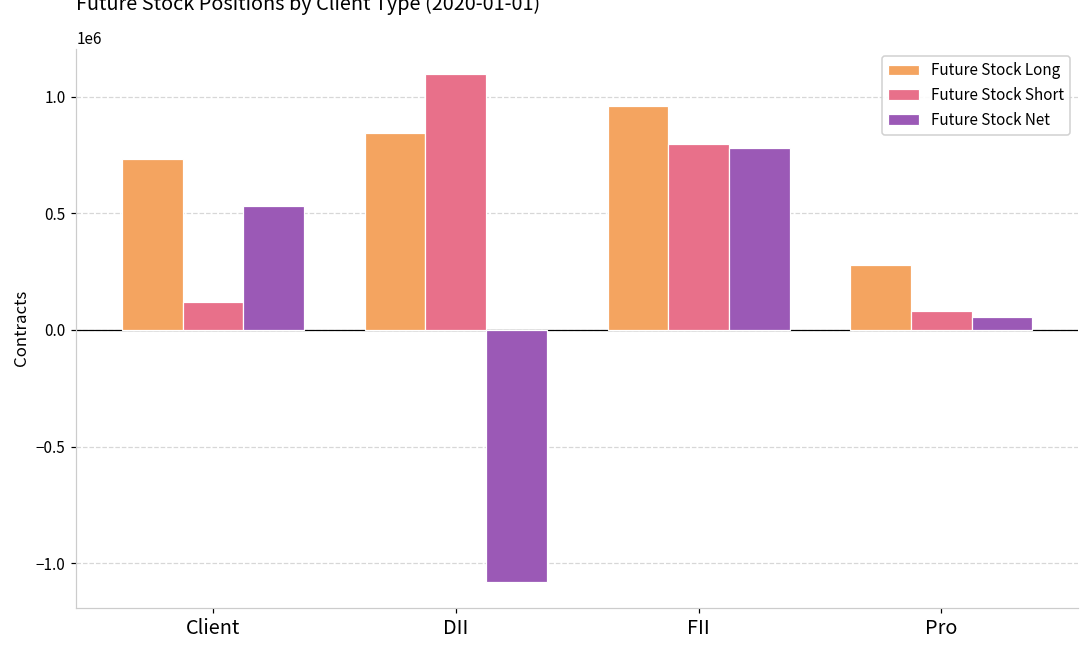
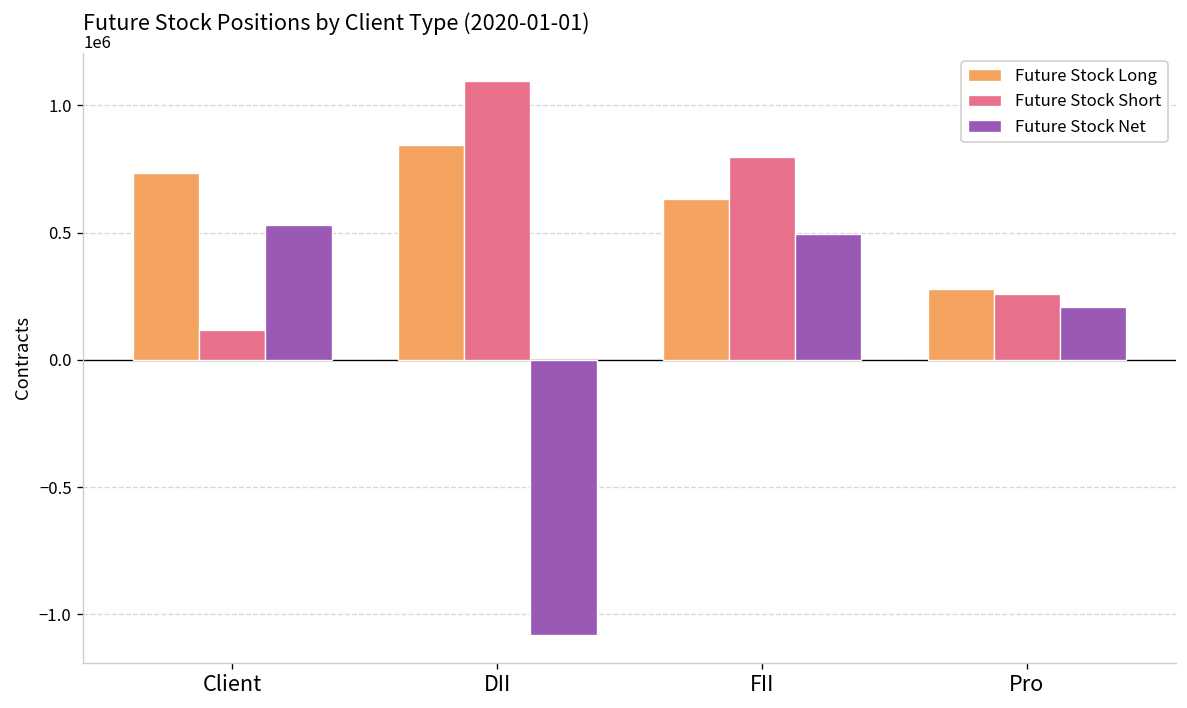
Future Stock Long, FII: 960000 -> 630000
Future Stock Net, FII: 780000 -> 500000
Future Stock Short, Pro: 80000 -> 260000
Future Stock Net, Pro: 50000 -> 210000
